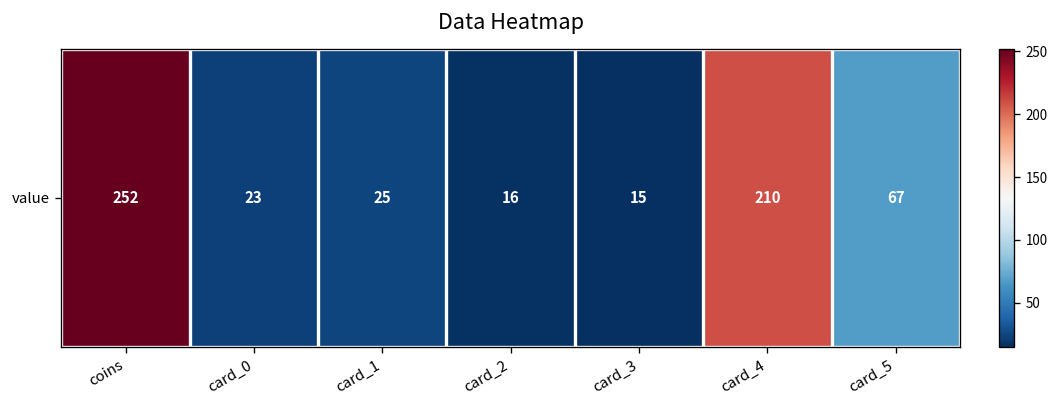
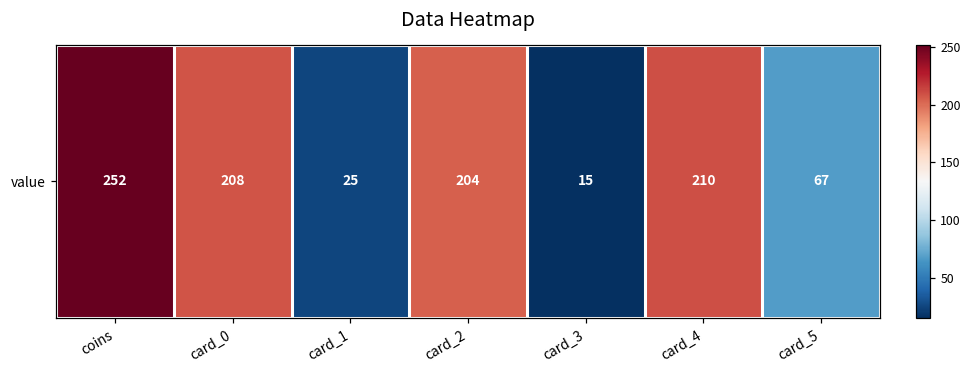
value, card_0: 23 -> 208
value, card_2: 16 -> 204
